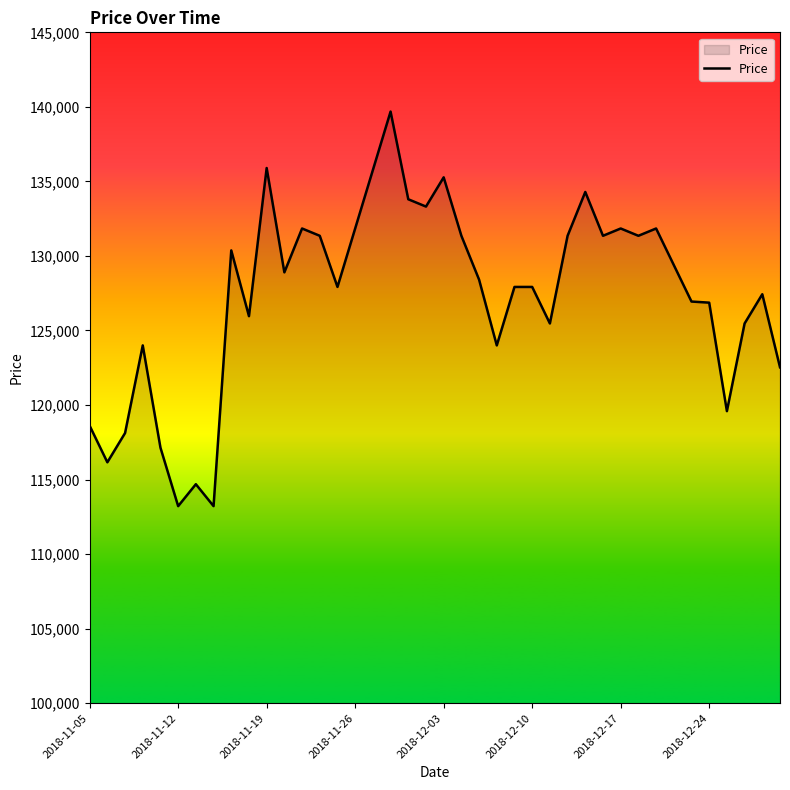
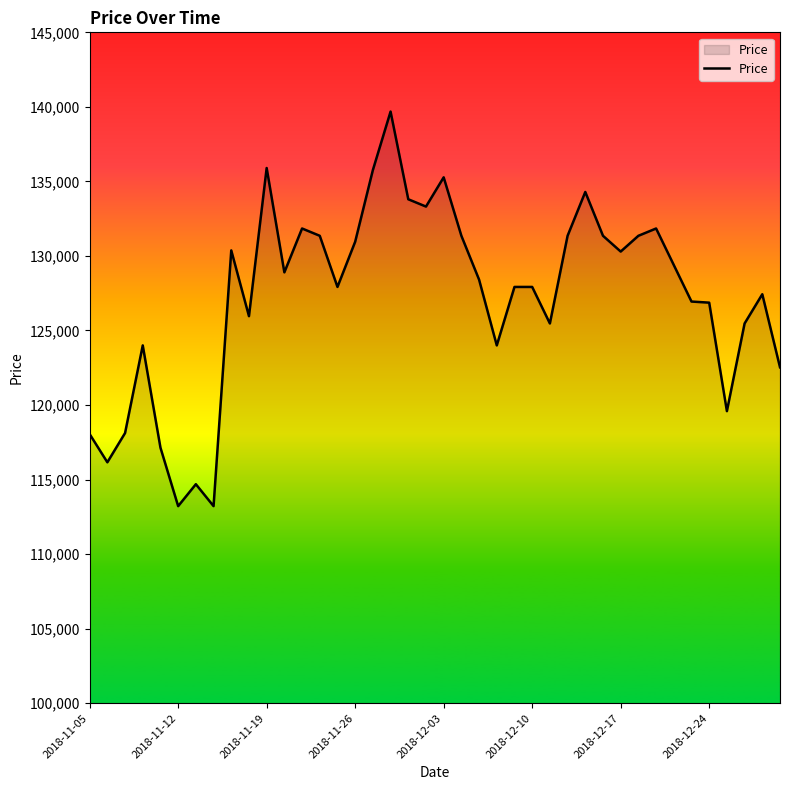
2018-11-05: 118,600 -> 118,000
2018-11-26: 131,800 -> 131,000
2018-12-17: 131,800 -> 130,300
